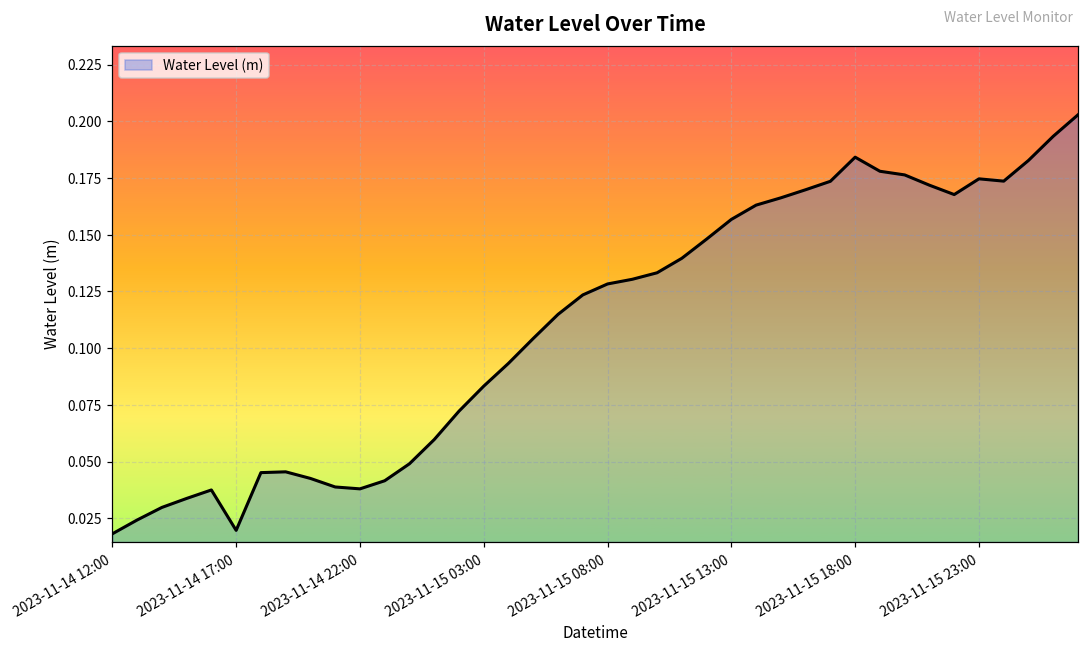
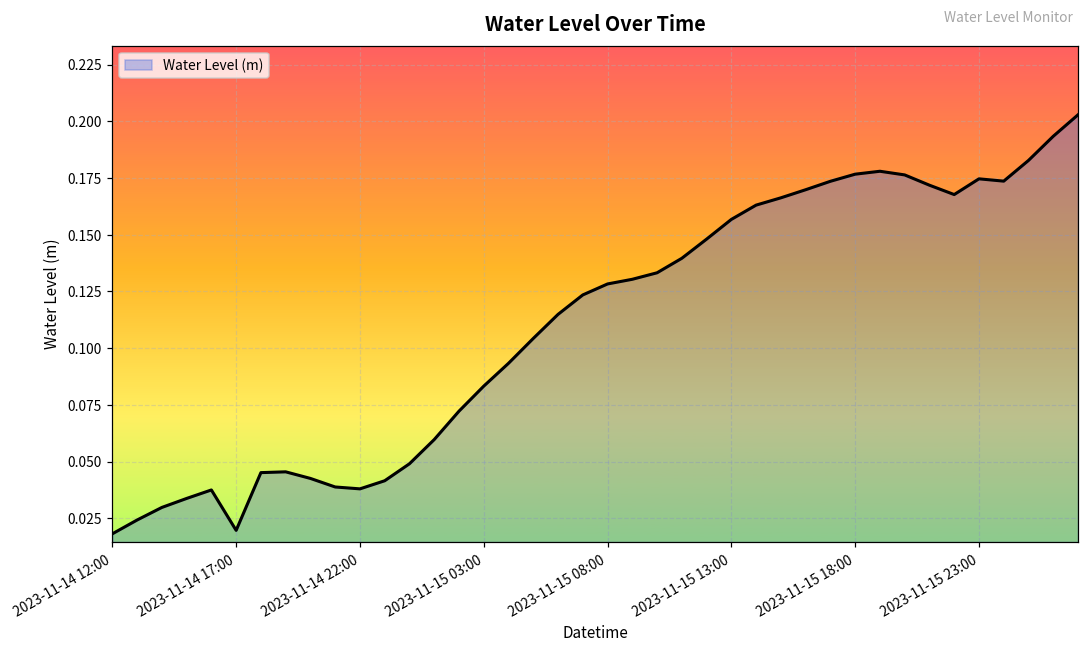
2023-11-15 18:00: 0.184 -> 0.177
